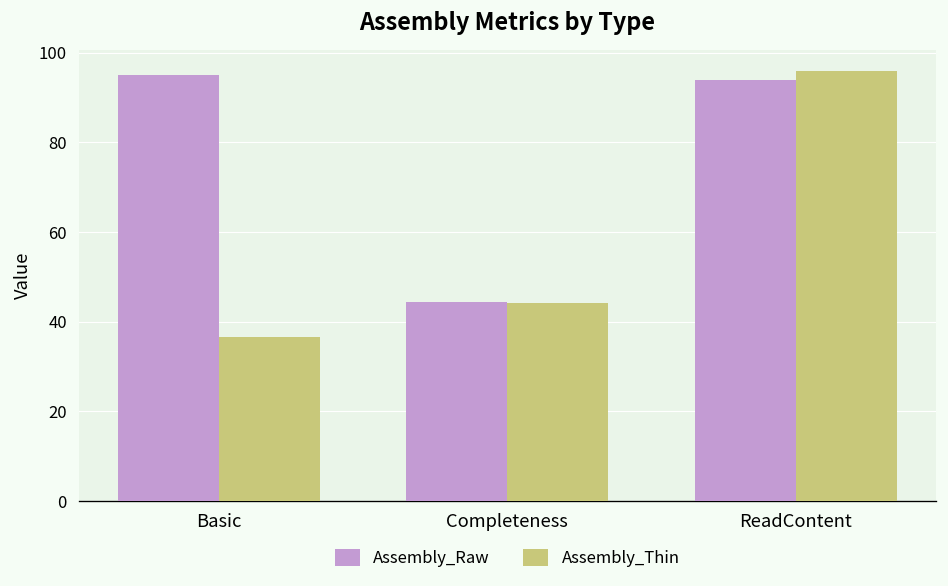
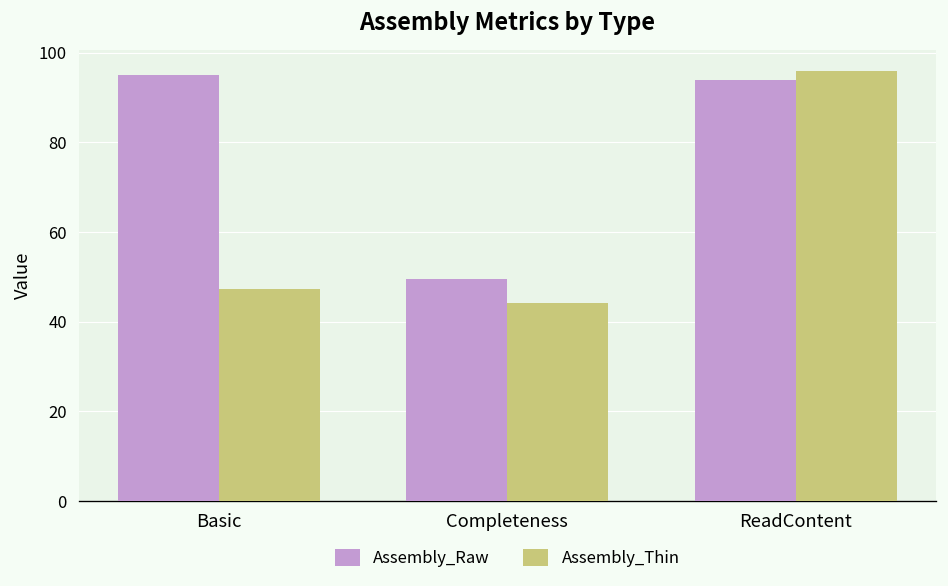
Assembly_Thin, Basic: 37 -> 47
Assembly_Raw, Completeness: 45 -> 50
